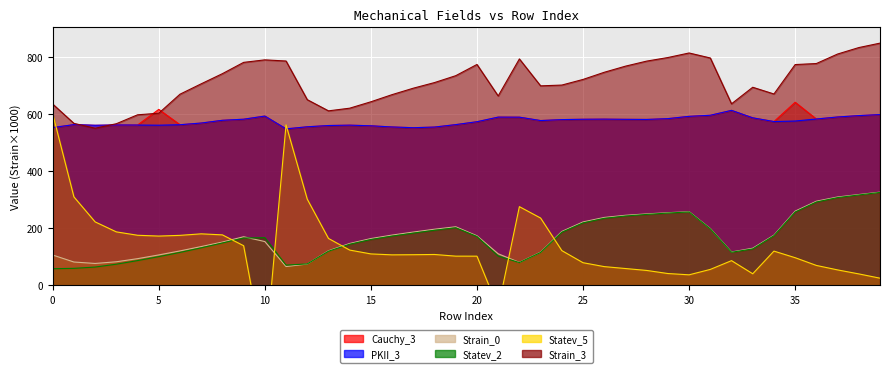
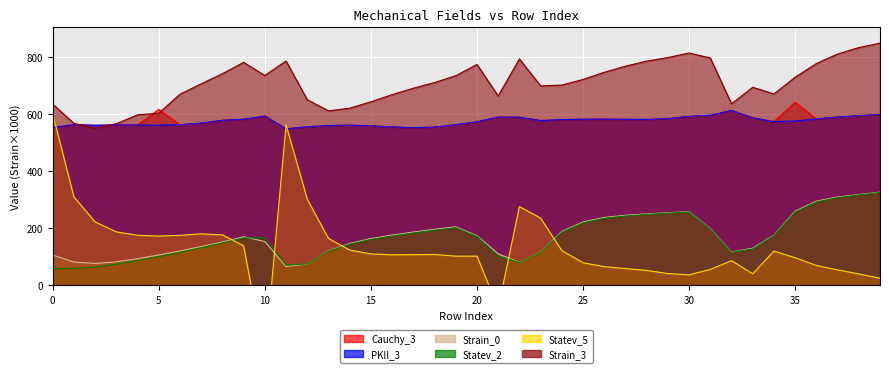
Strain_3, 10: 790 -> 730
Strain_3, 35: 770 -> 730
